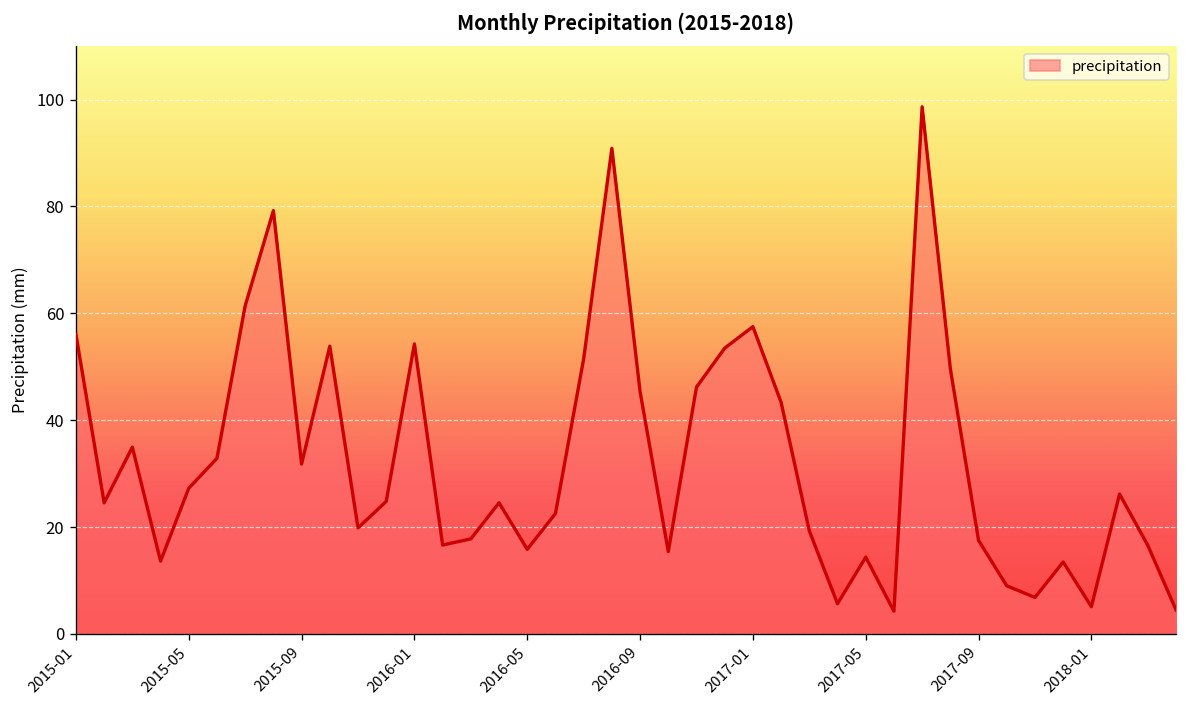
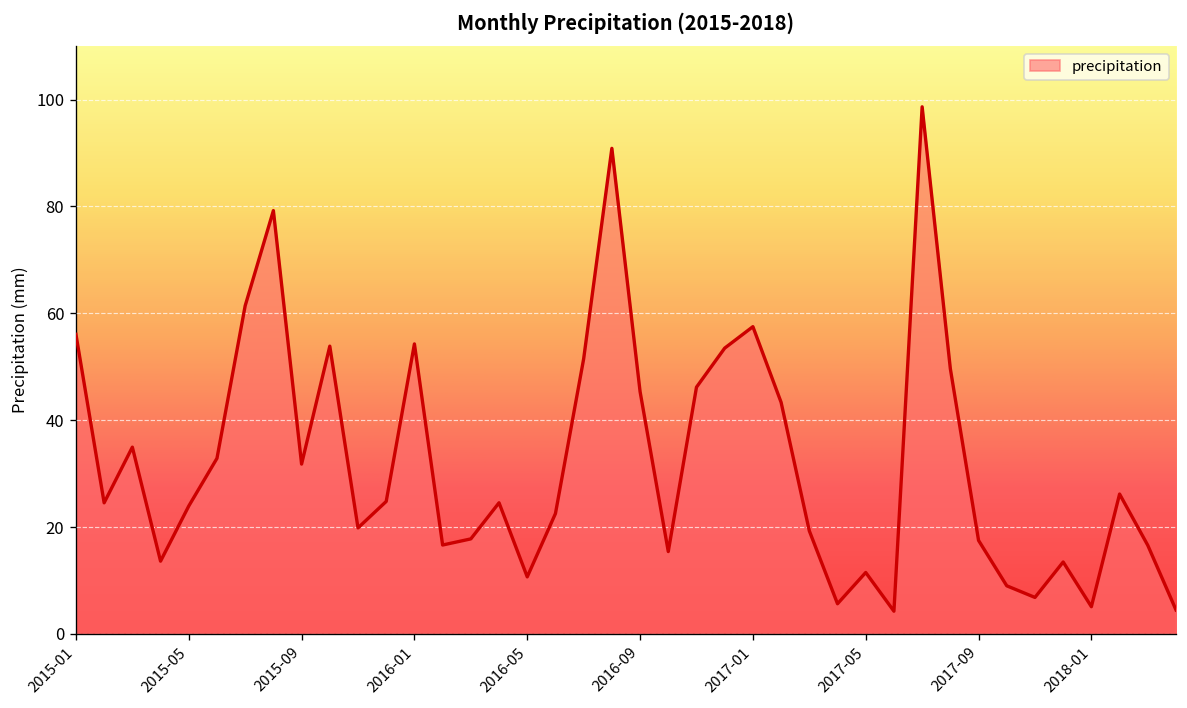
2015-05: 27 -> 24
2016-05: 16 -> 11
2017-05: 14 -> 12
